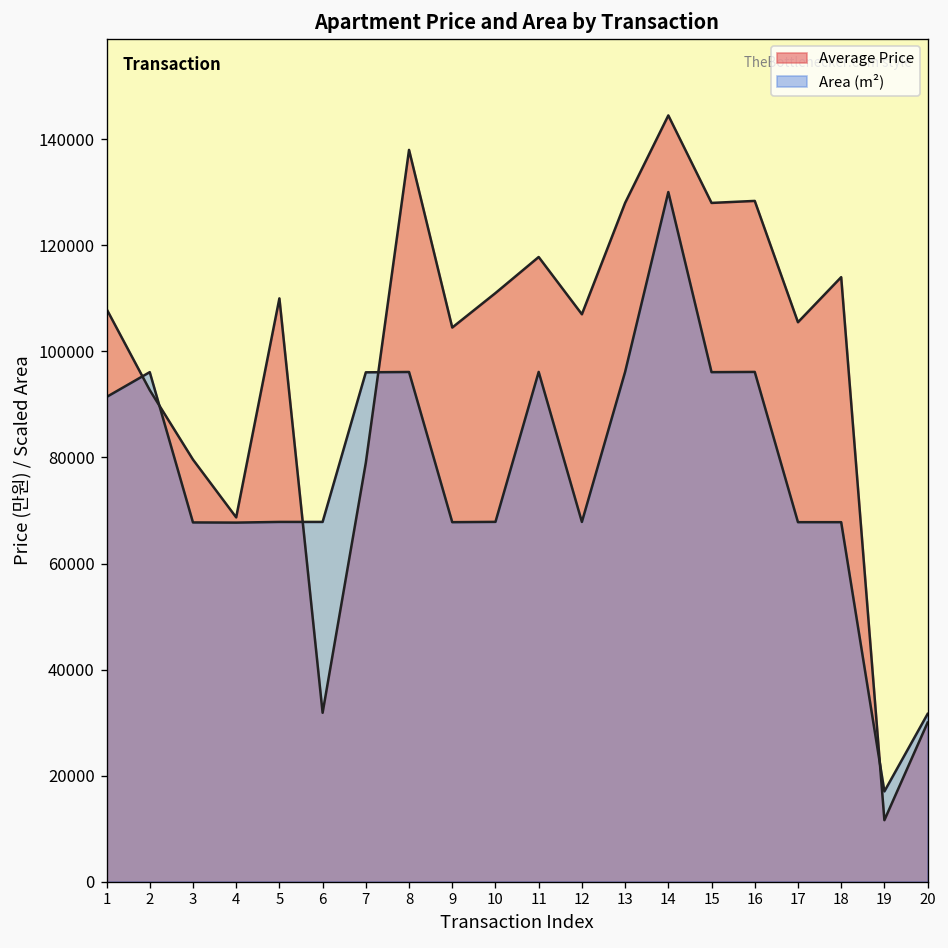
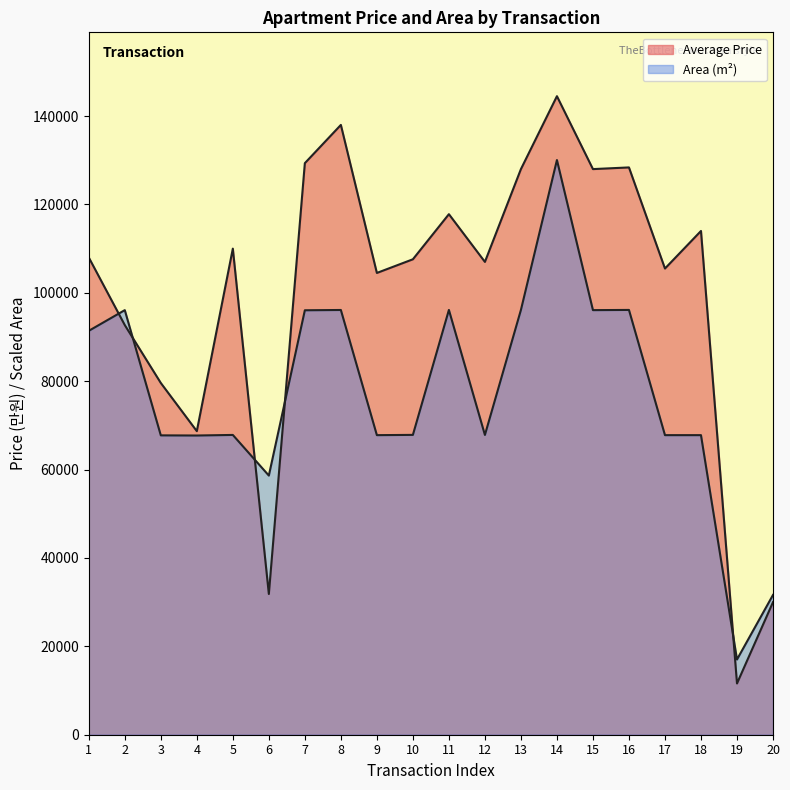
Area (m²), 6: 68000 -> 59000
Average Price, 7: 79000 -> 129000
Average Price, 10: 111000 -> 108000
